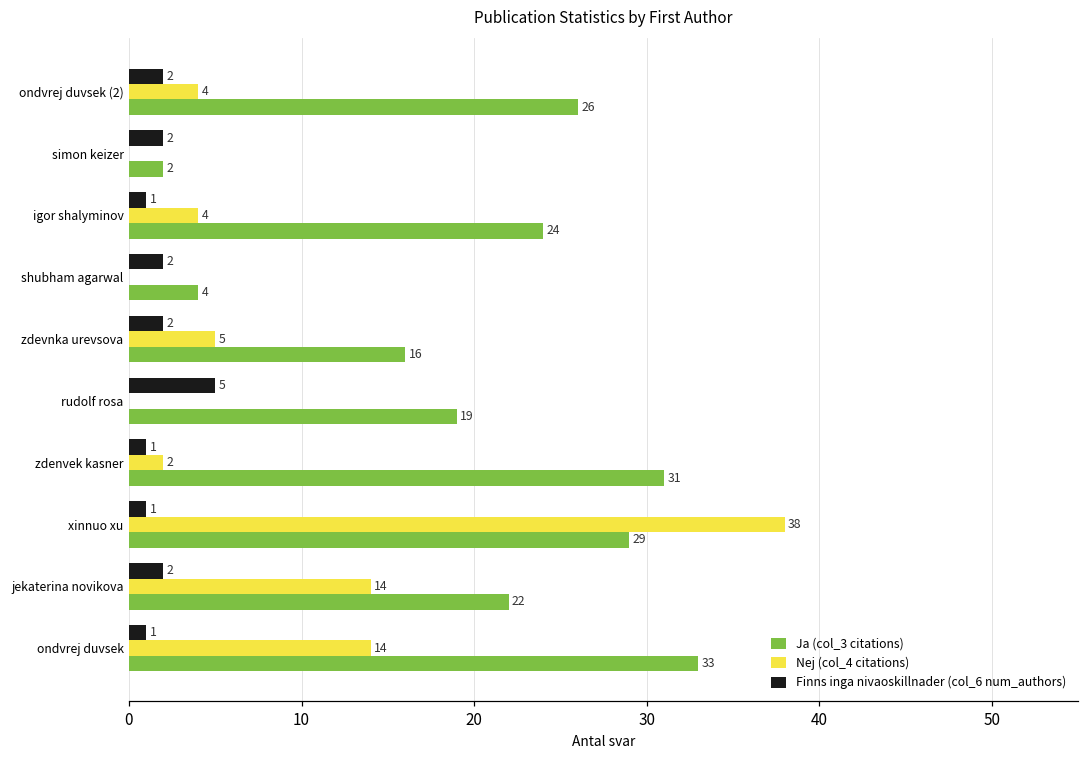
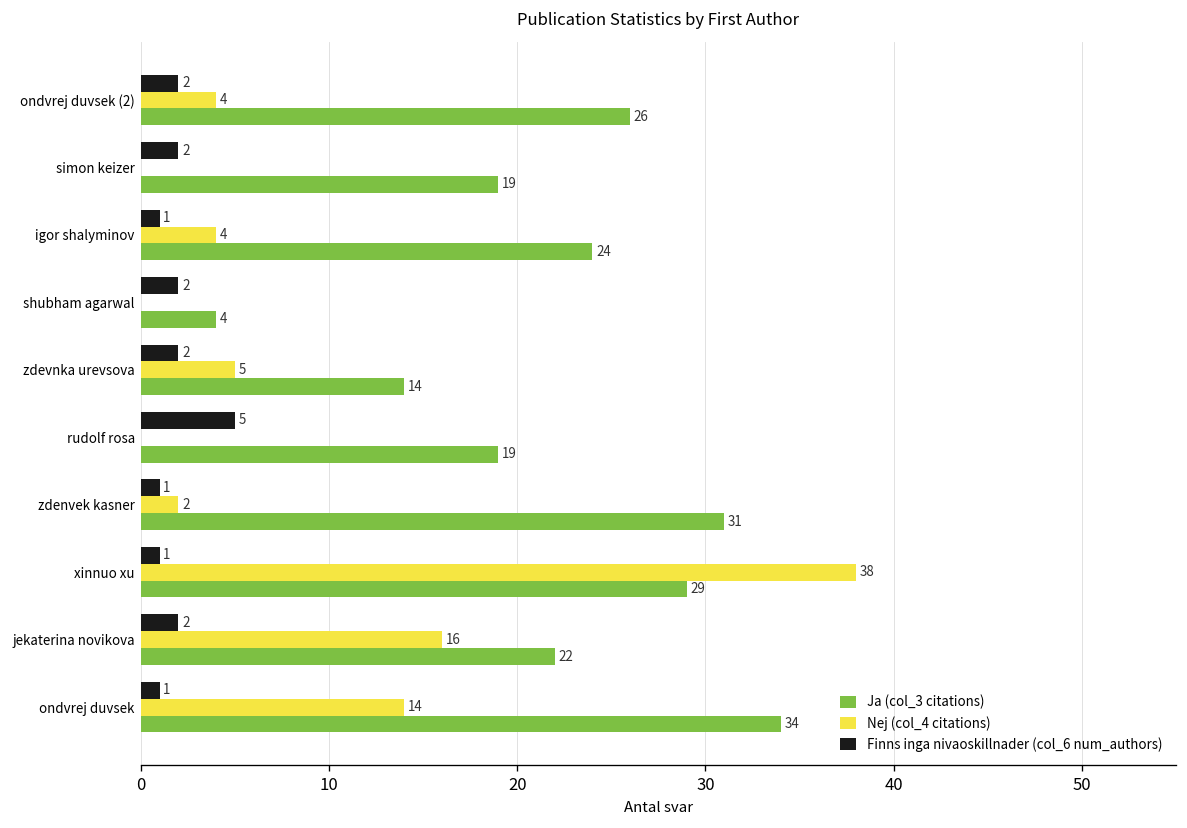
Ja (col_3 citations), simon keizer: 2 -> 19
Ja (col_3 citations), zdevnka urevsova: 16 -> 14
Nej (col_4 citations), jekaterina novikova: 14 -> 16
Ja (col_3 citations), ondvrej duvsek: 33 -> 34
